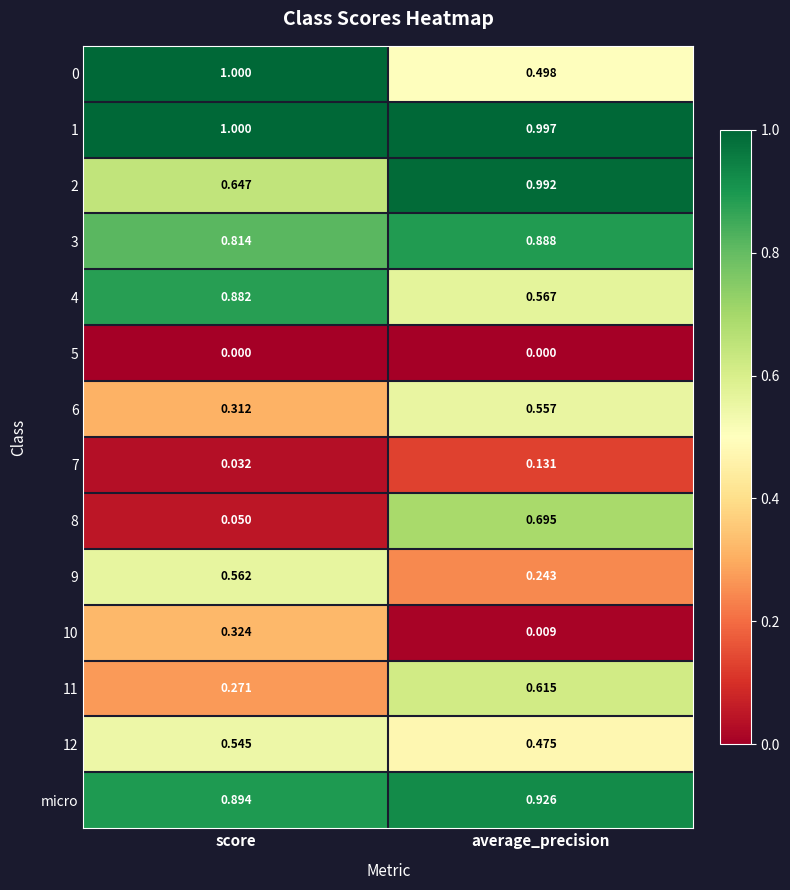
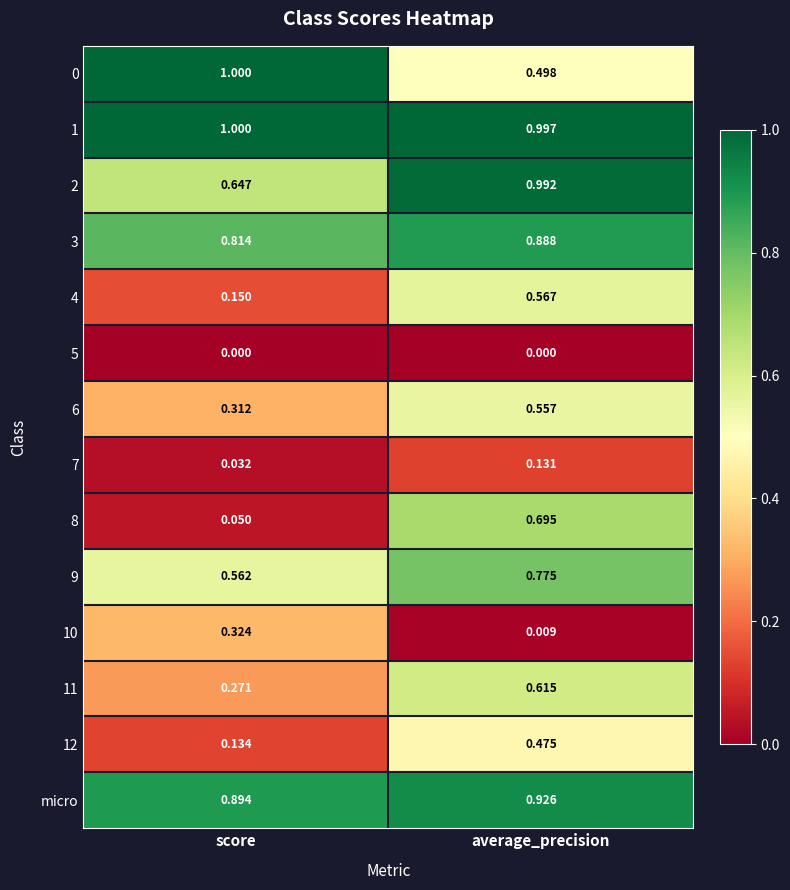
4, score: 0.882 -> 0.150
9, average_precision: 0.243 -> 0.775
12, score: 0.545 -> 0.134
